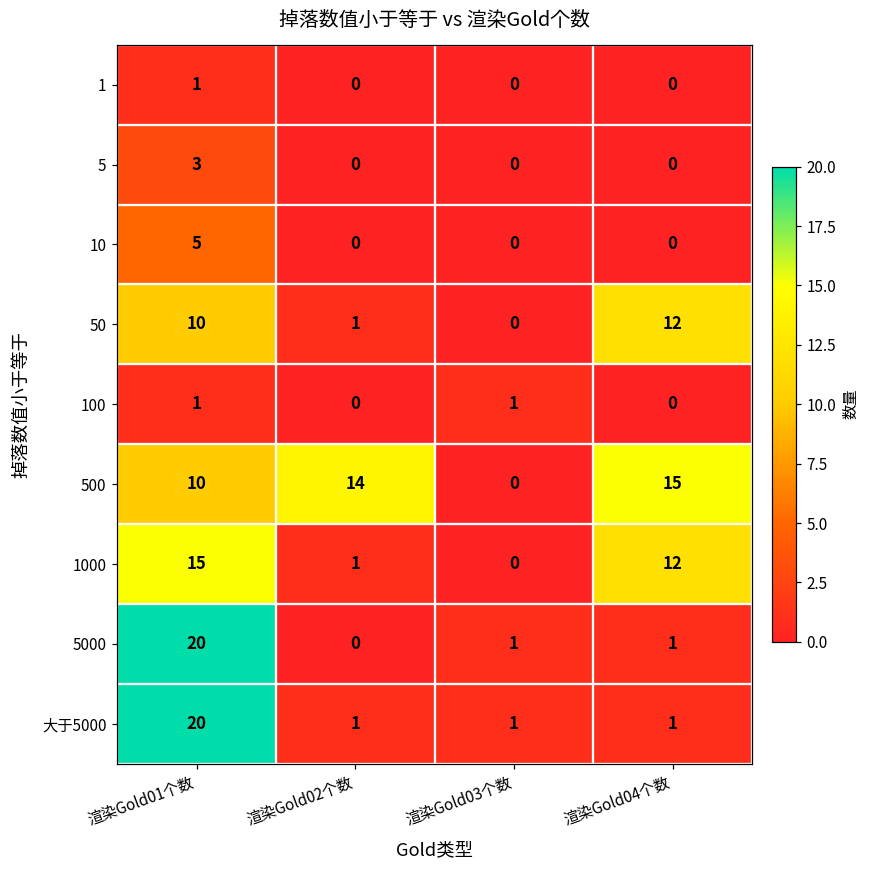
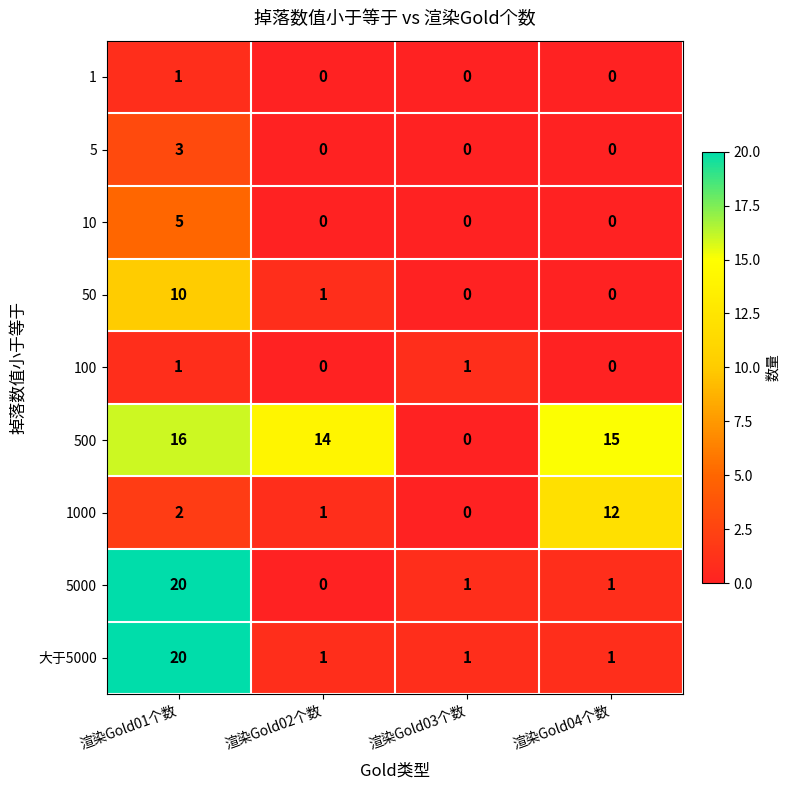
50, 渲染Gold04个数: 12 -> 0
500, 渲染Gold01个数: 10 -> 16
1000, 渲染Gold01个数: 15 -> 2
